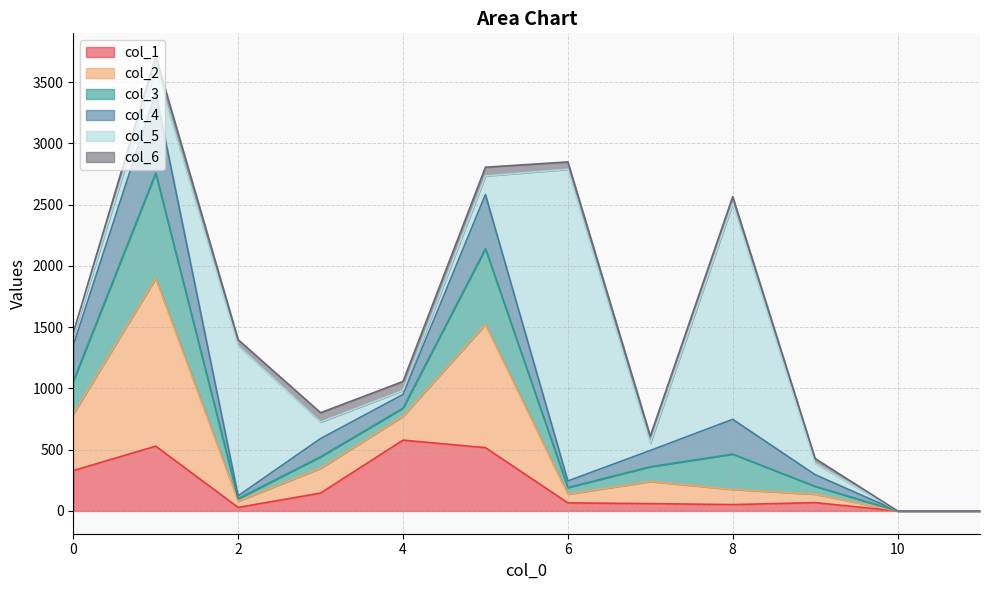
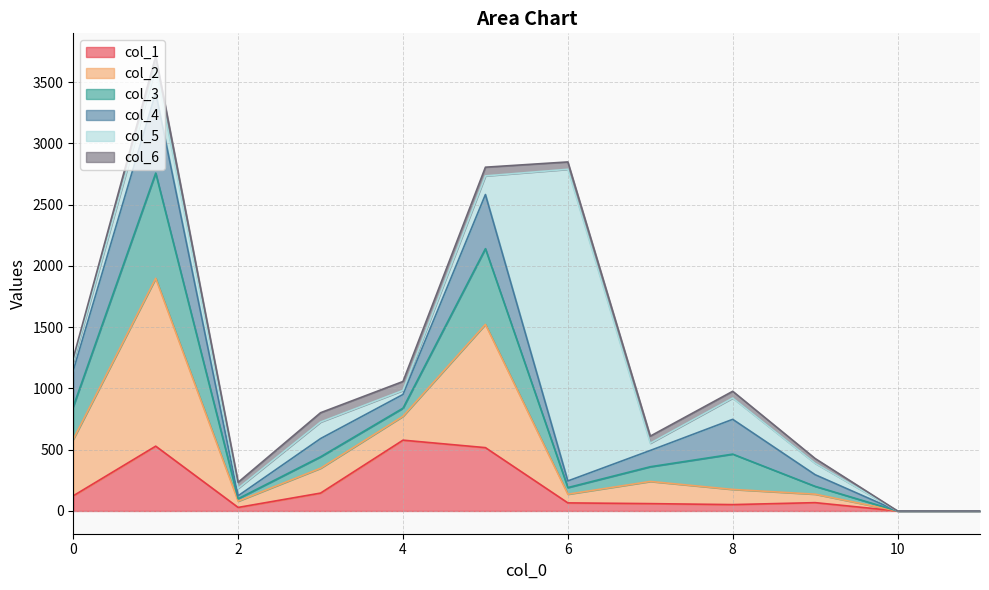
col_1, 0: 330 -> 120
col_5, 2: 1230 -> 60
col_5, 8: 1760 -> 170
